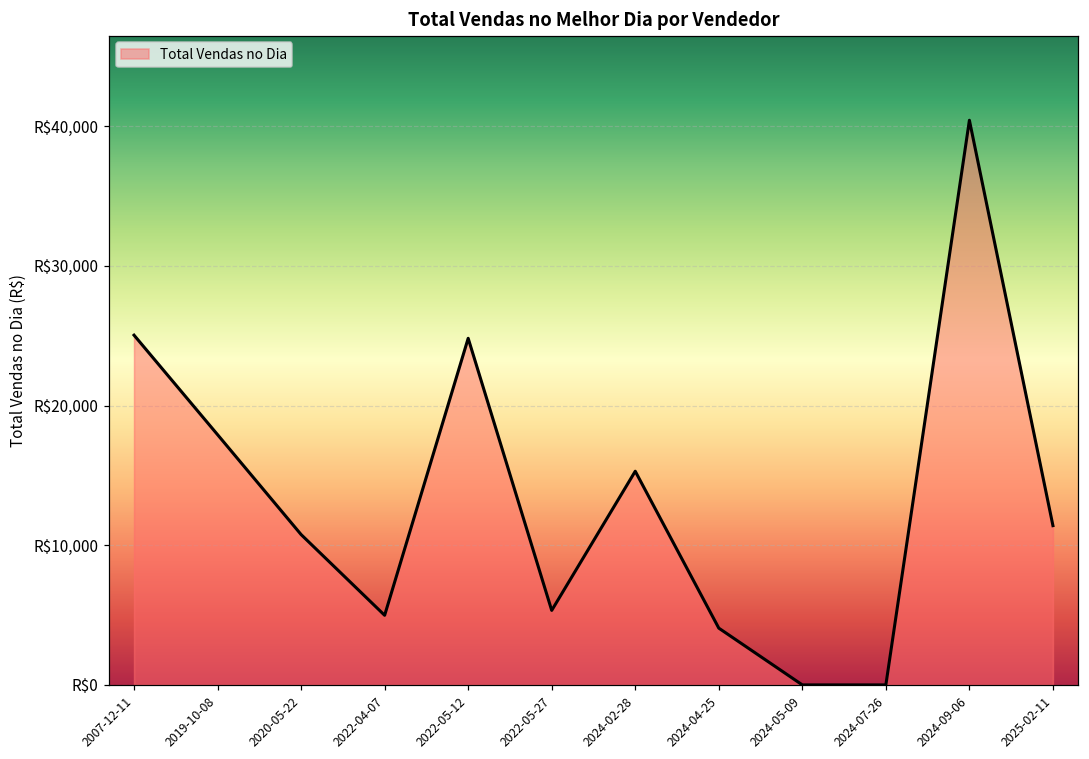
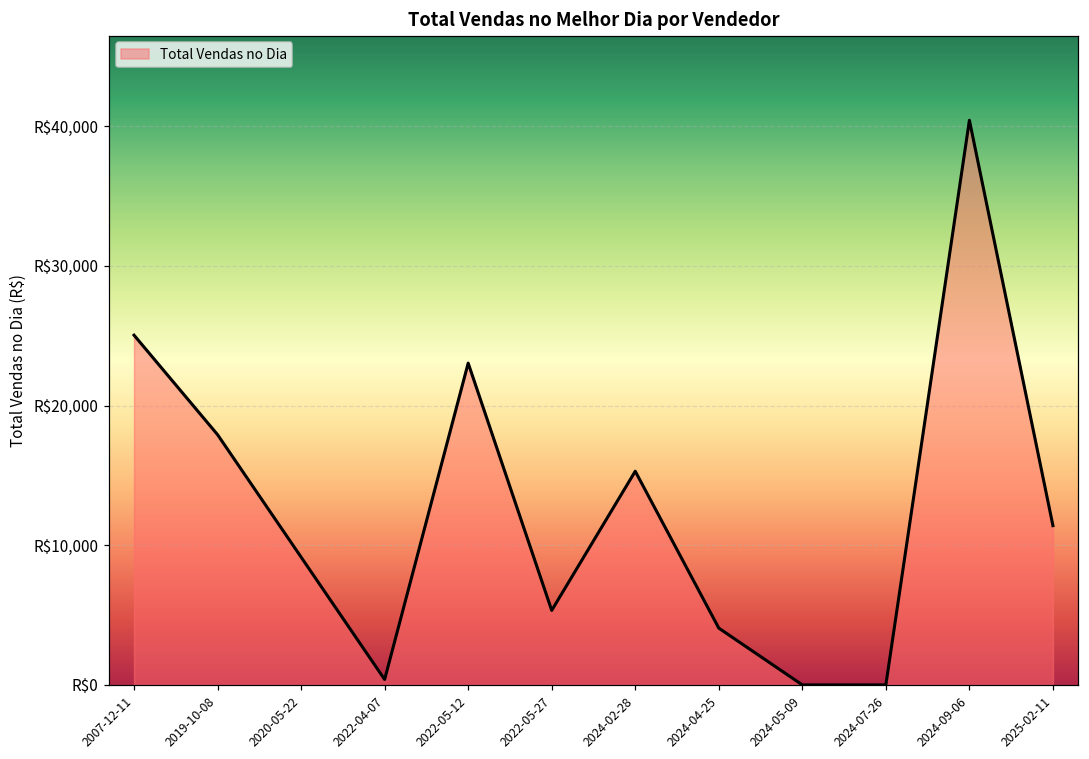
2020-05-22: R$10,800 -> R$9,100
2022-04-07: R$5,000 -> R$400
2022-05-12: R$24,800 -> R$23,000
